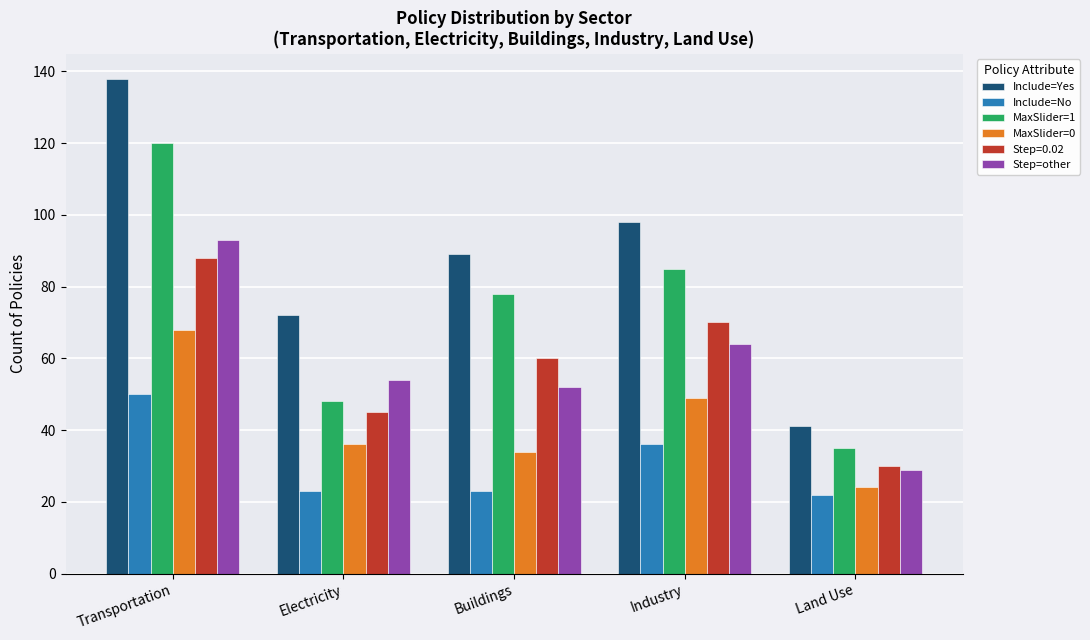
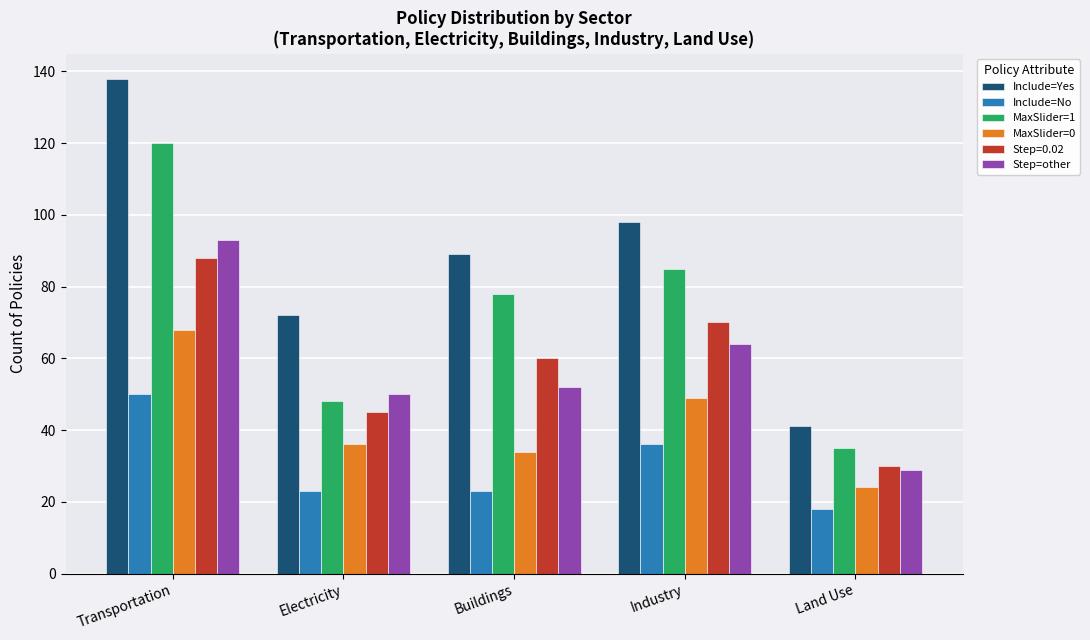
Step=other, Electricity: 54 -> 50
Include=No, Land Use: 22 -> 18
